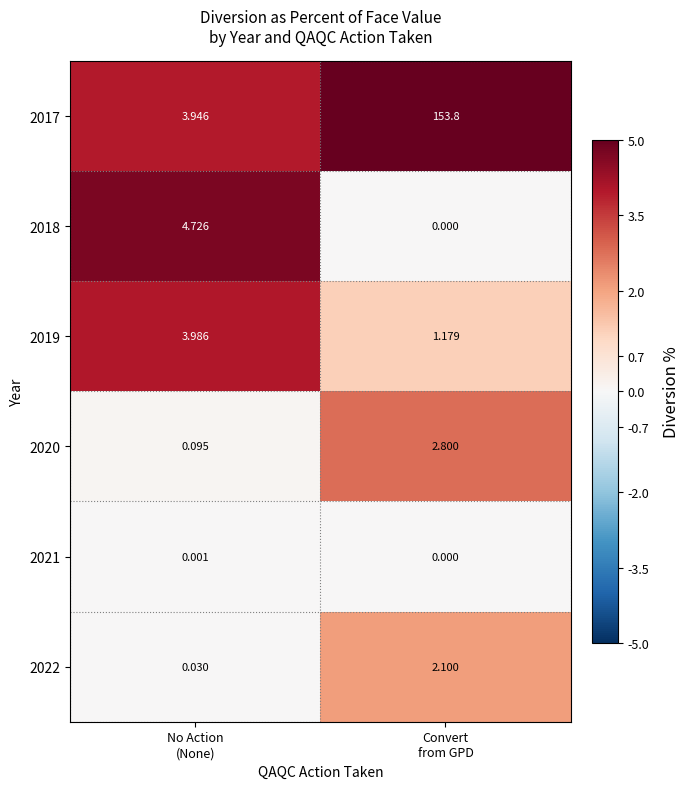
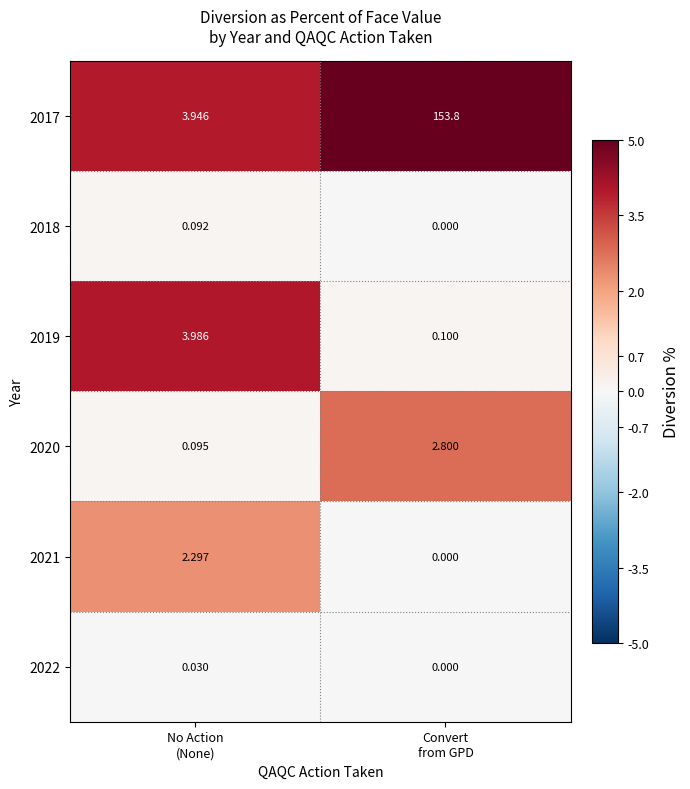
2018, No Action (None): 4.726 -> 0.092
2019, Convert from GPD: 1.179 -> 0.100
2021, No Action (None): 0.001 -> 2.297
2022, Convert from GPD: 2.100 -> 0.000
